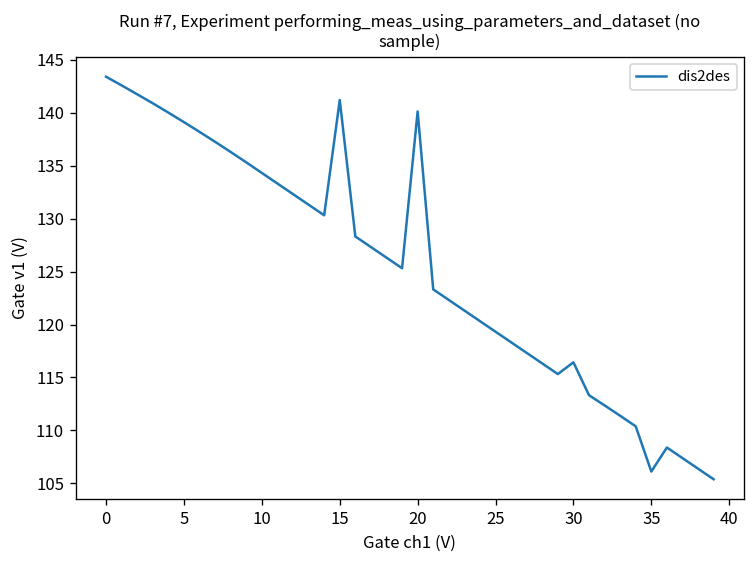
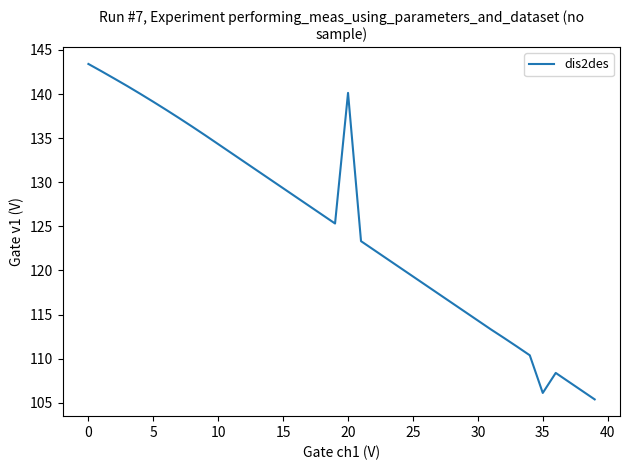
15: 141 -> 129
30: 116 -> 114
